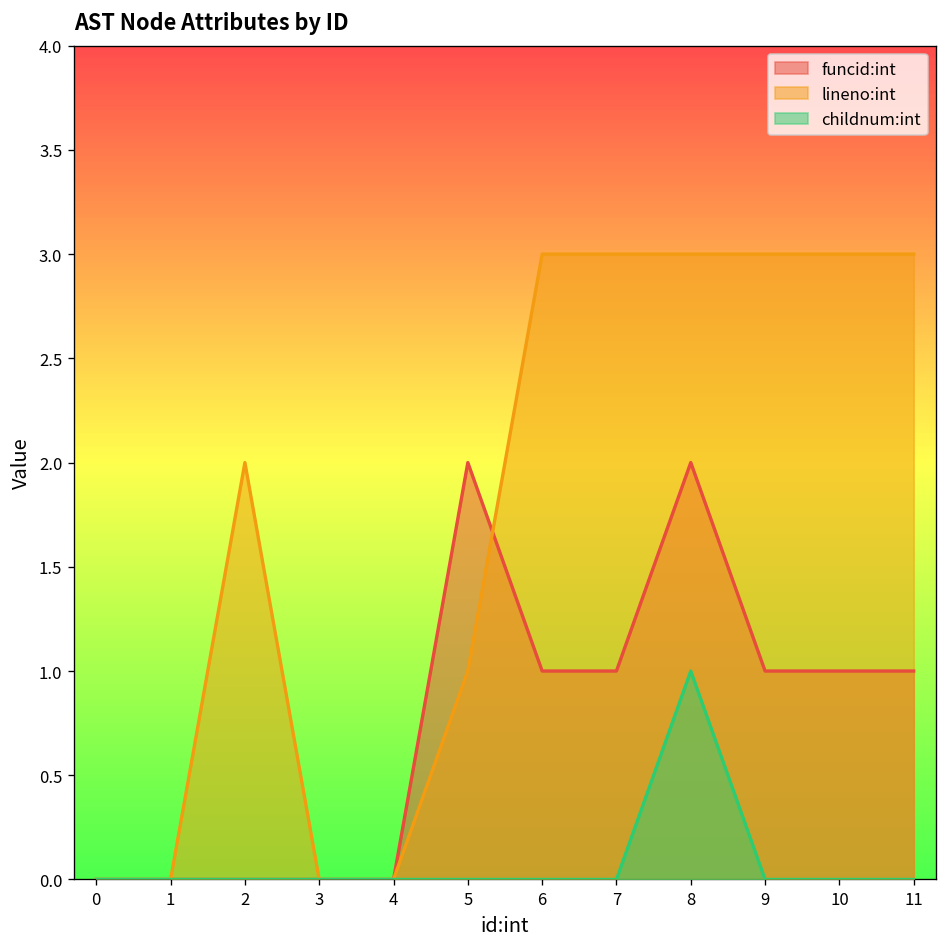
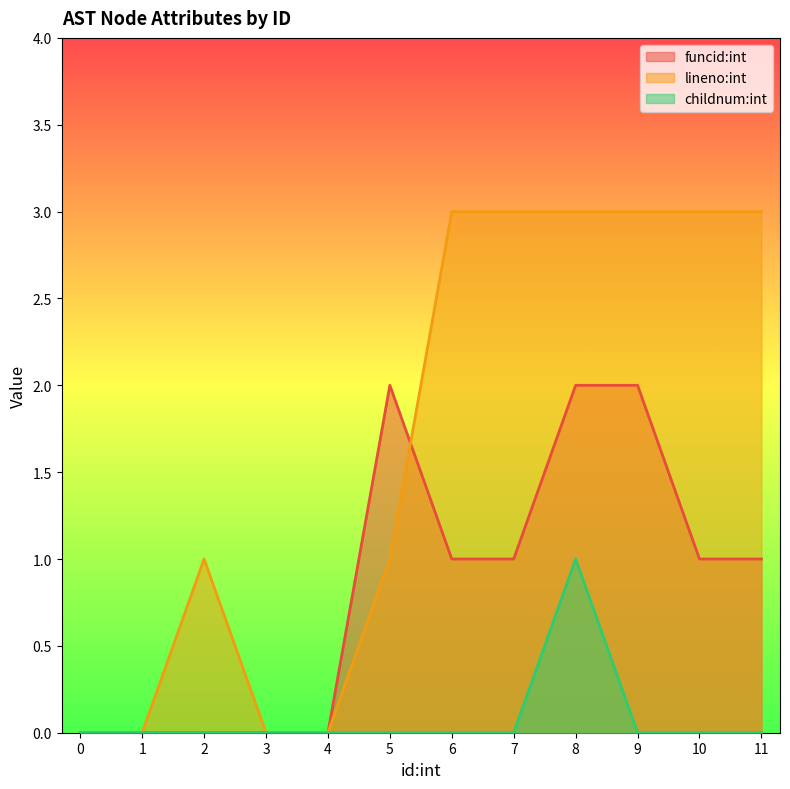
lineno:int, 2: 2 -> 1
funcid:int, 9: 1 -> 2
